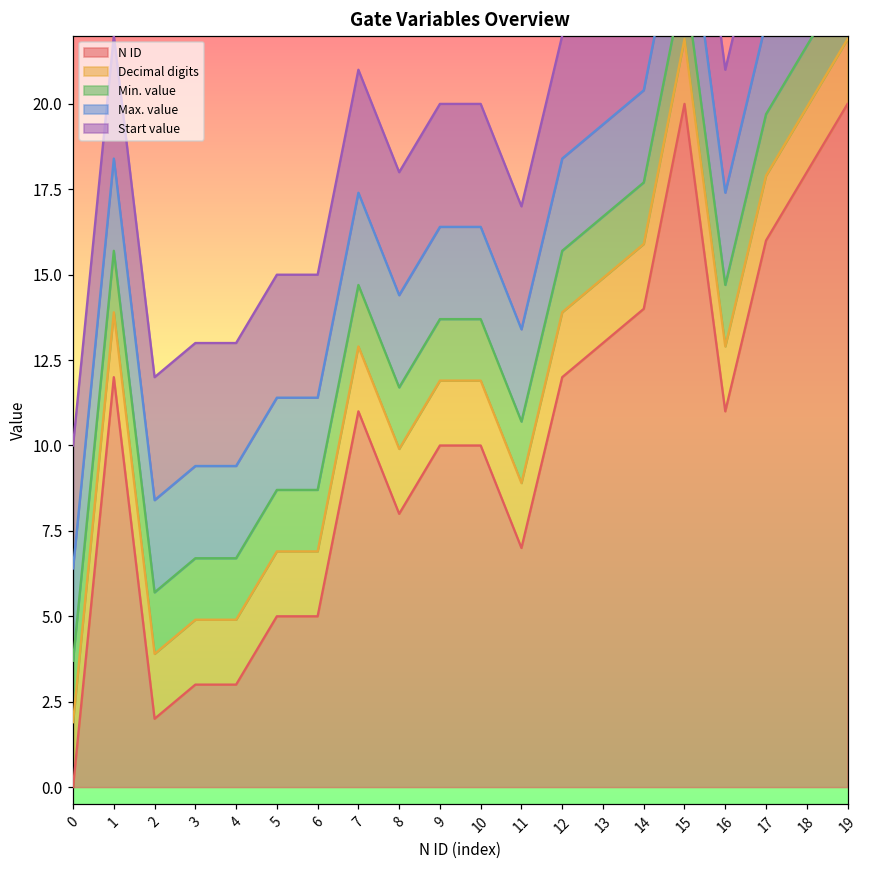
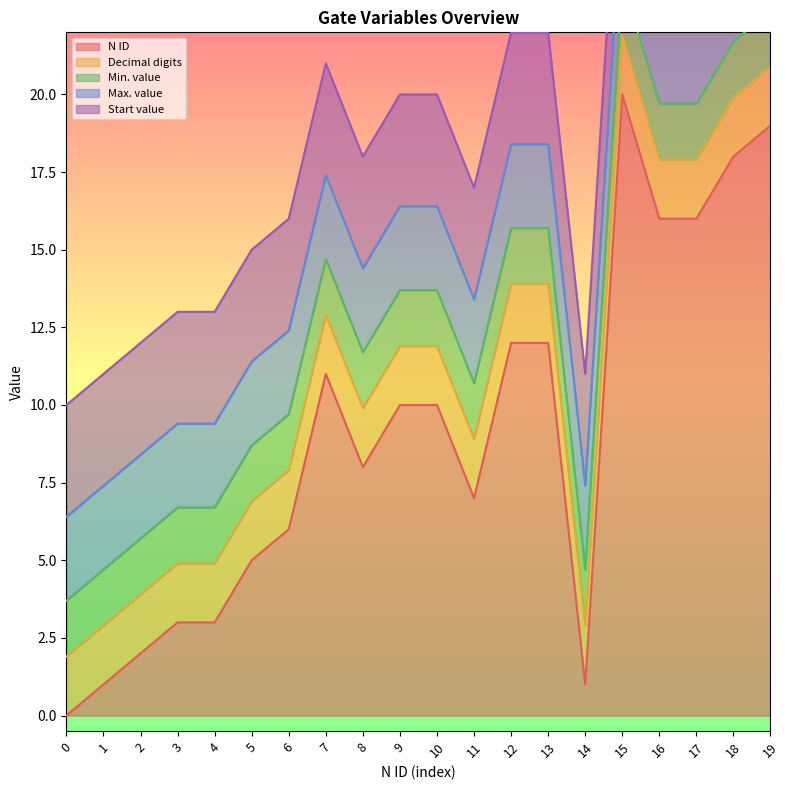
N ID, 1: 12 -> 1
N ID, 6: 5 -> 6
N ID, 13: 13 -> 12
N ID, 14: 14 -> 1
N ID, 16: 11 -> 16
N ID, 19: 20 -> 19
